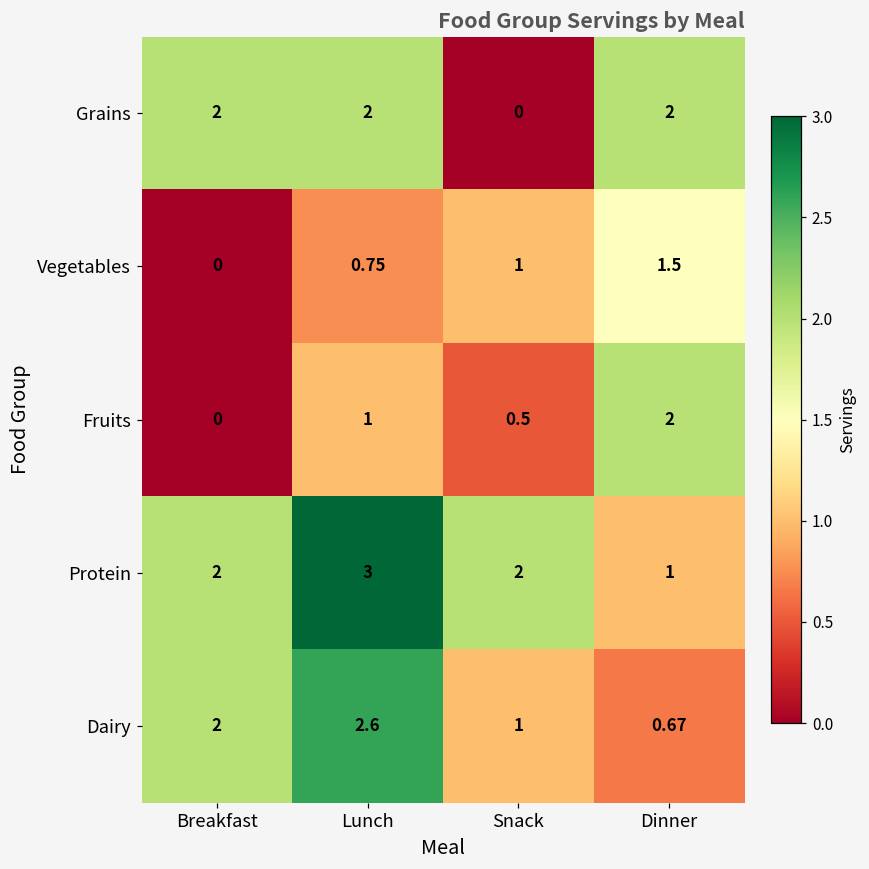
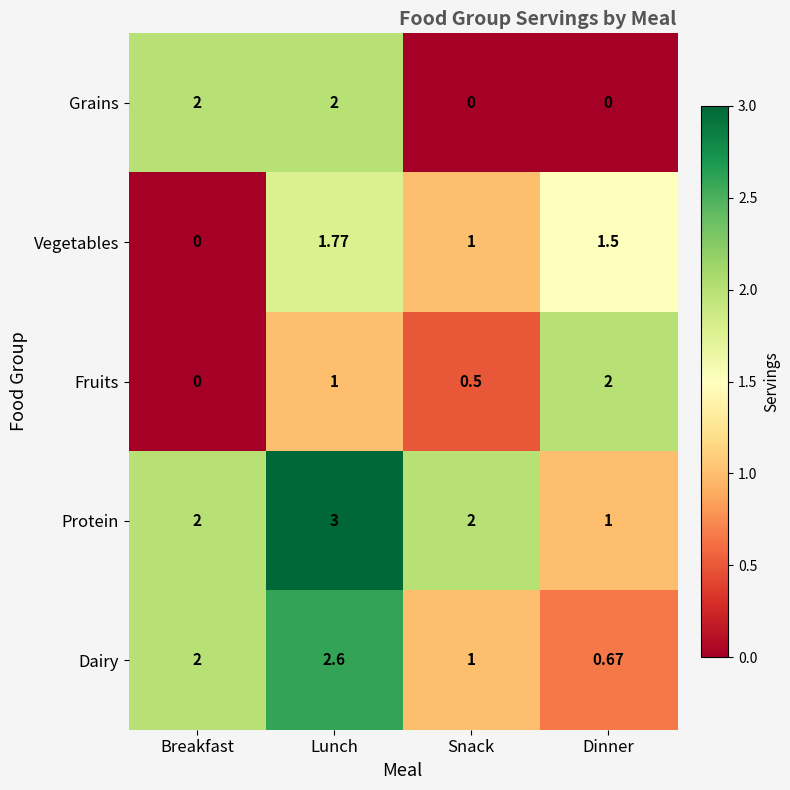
Grains, Dinner: 2 -> 0
Vegetables, Lunch: 0.75 -> 1.77
